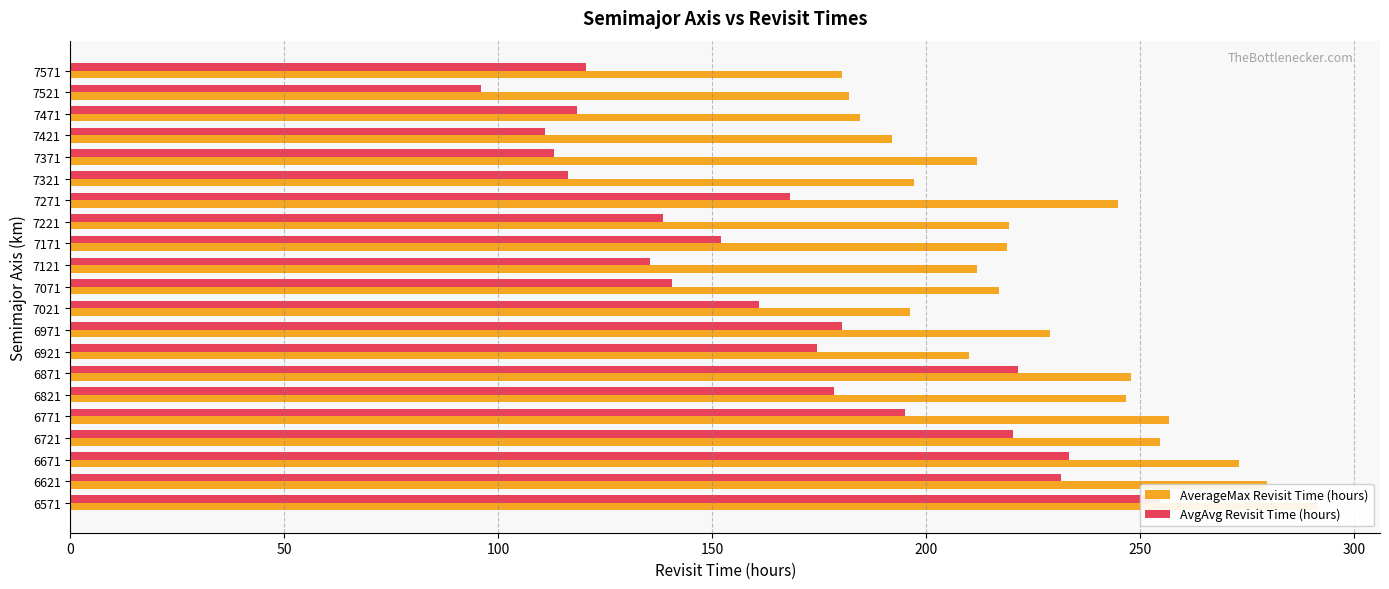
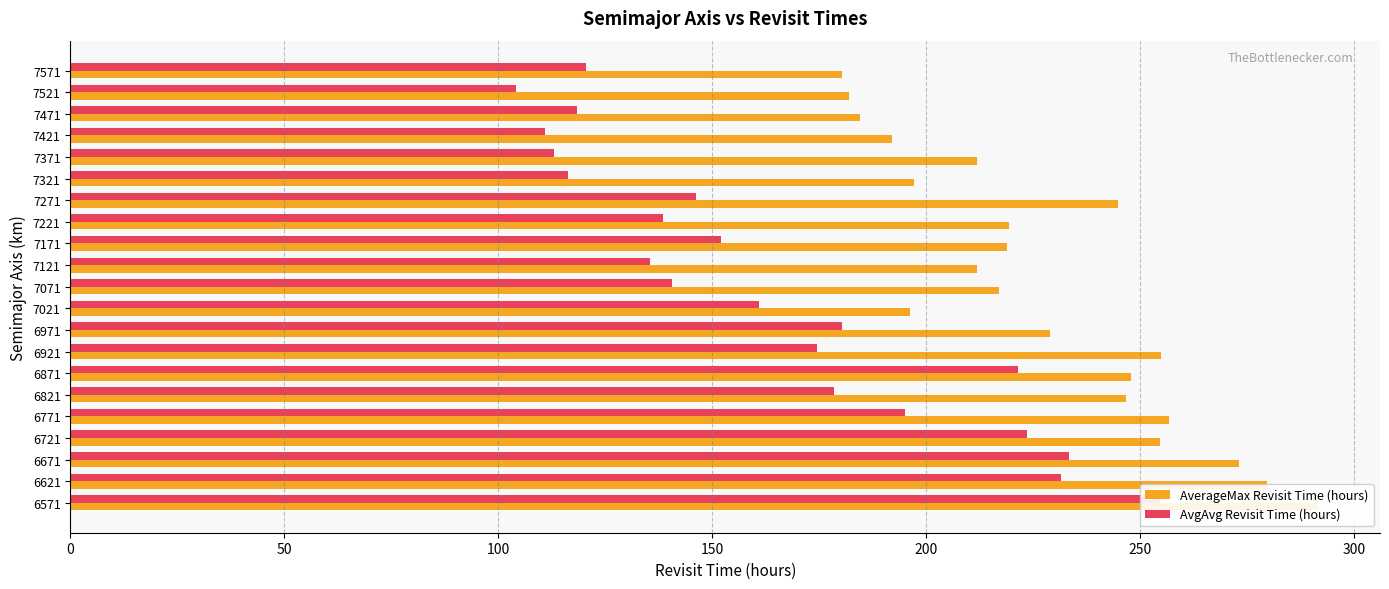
AvgAvg Revisit Time (hours), 7521: 96 -> 104
AvgAvg Revisit Time (hours), 7271: 168 -> 146
AverageMax Revisit Time (hours), 6921: 210 -> 255
AvgAvg Revisit Time (hours), 6721: 220 -> 224
